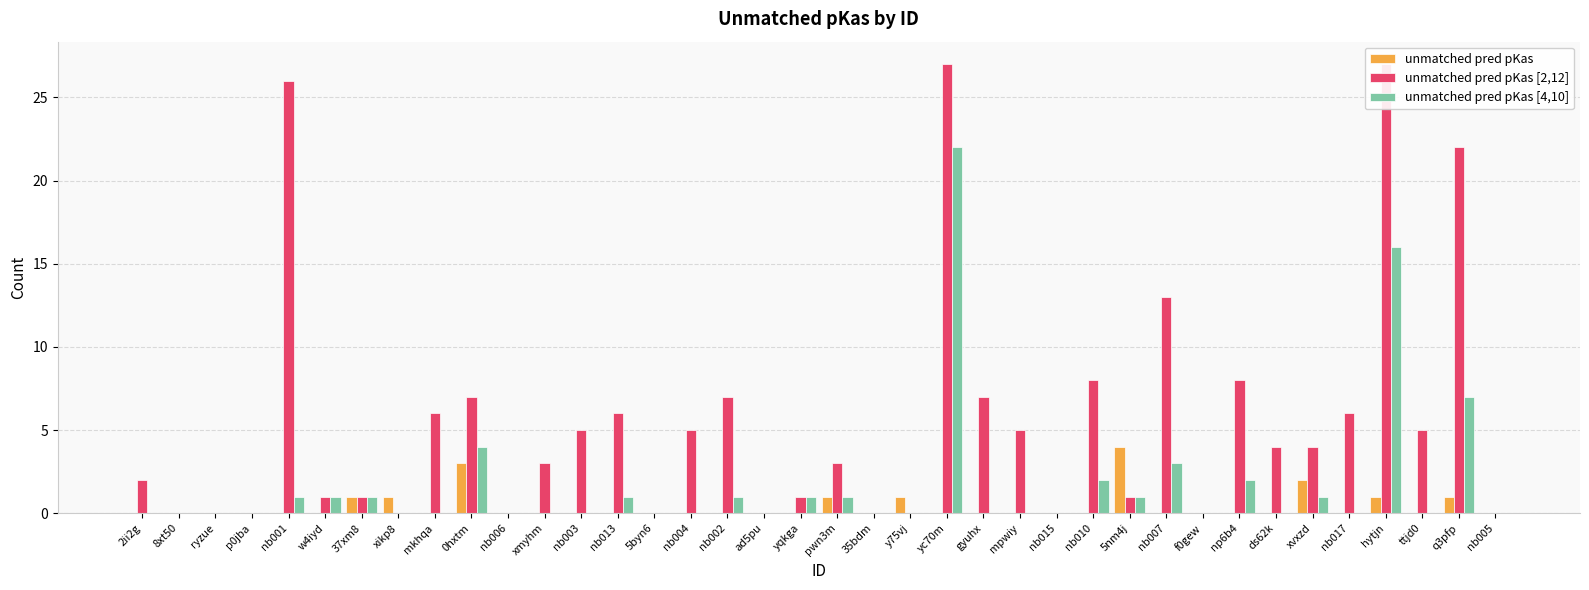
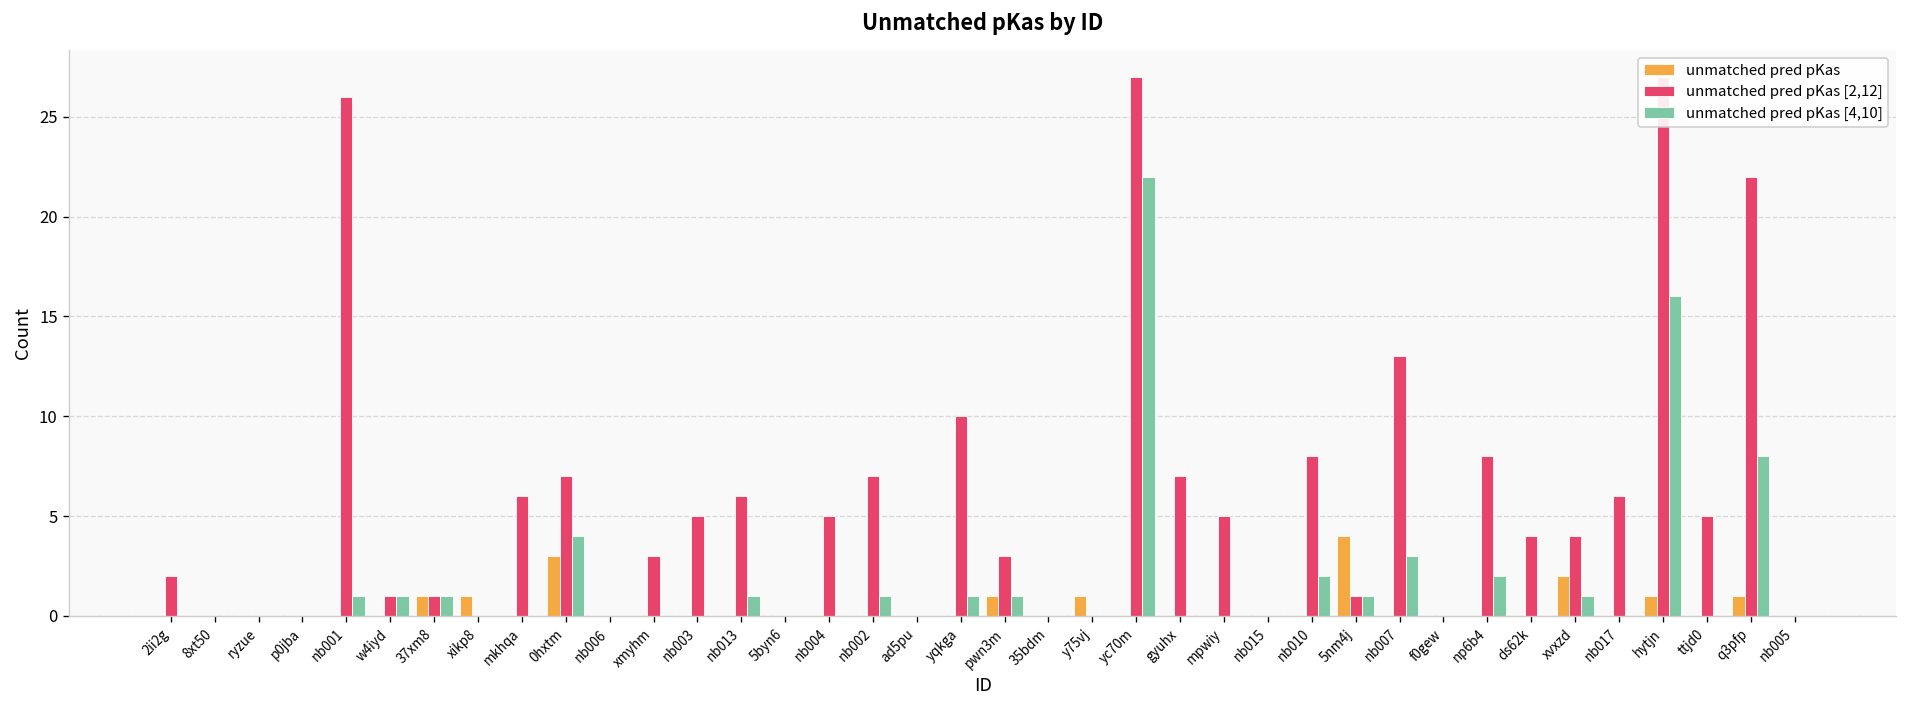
unmatched pred pKas [2,12], yqkga: 1 -> 10
unmatched pred pKas [4,10], q3pfp: 7 -> 8
